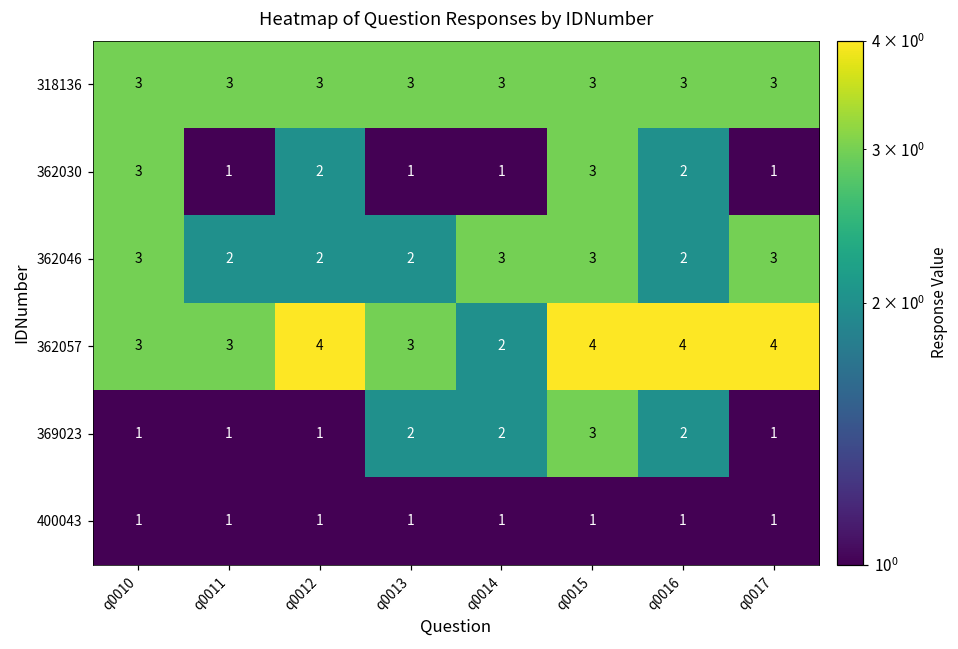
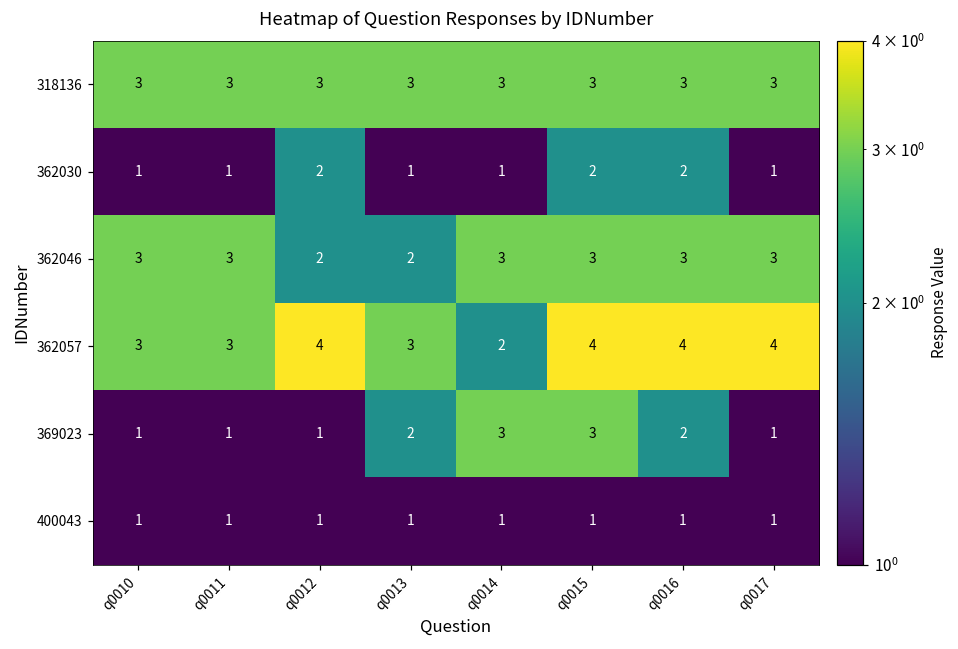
362030, q0010: 3 -> 1
362030, q0015: 3 -> 2
362046, q0011: 2 -> 3
362046, q0016: 2 -> 3
369023, q0014: 2 -> 3
